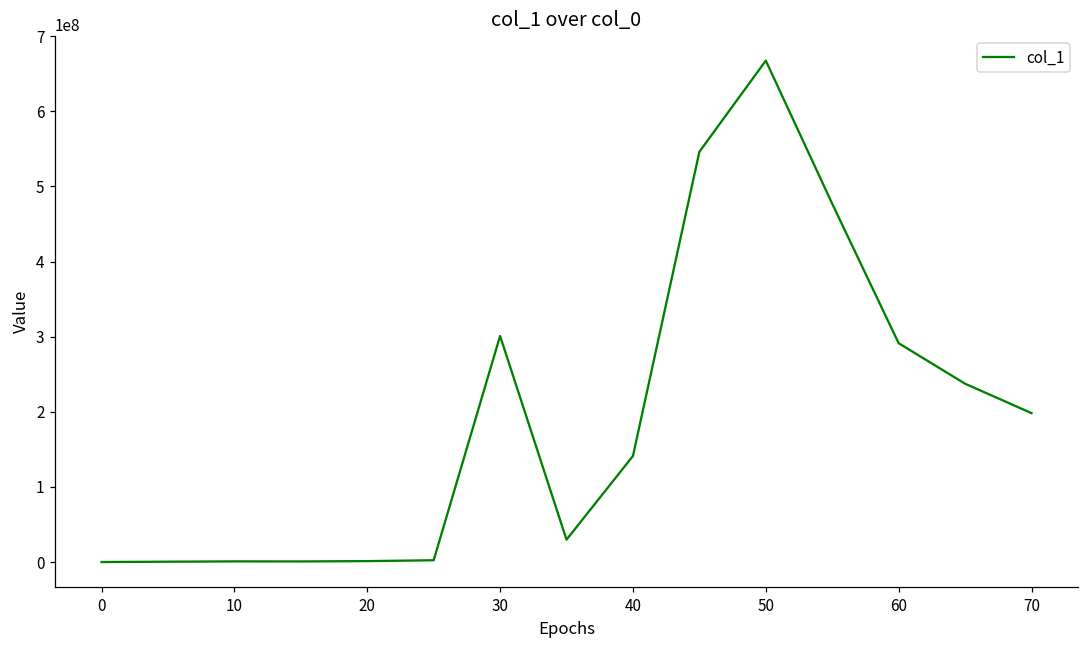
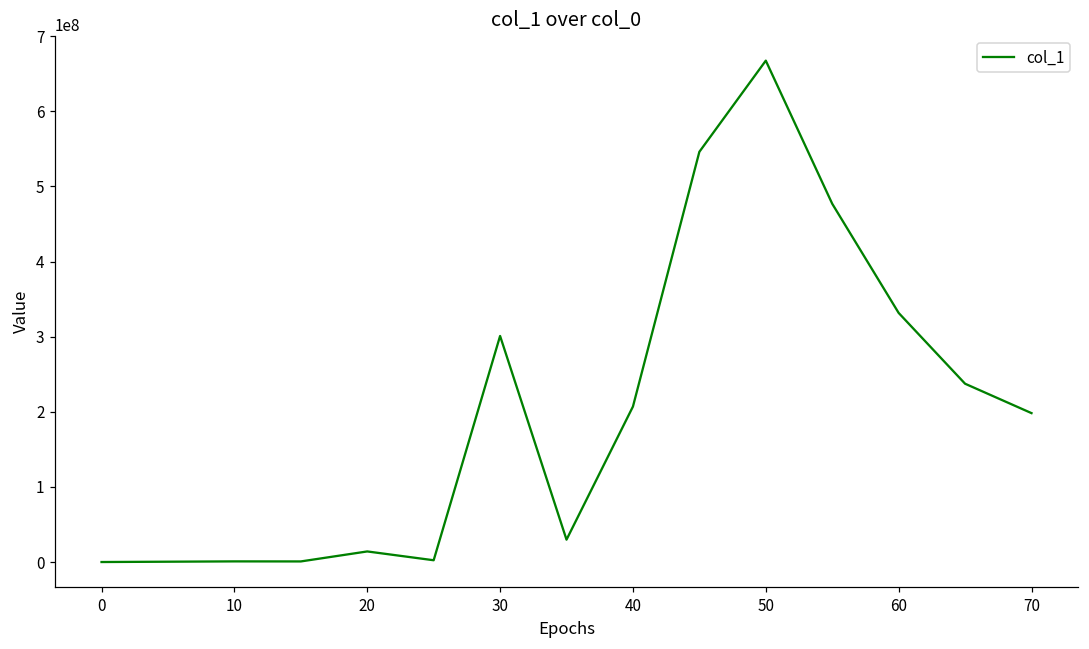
20: 0 -> 10000000
40: 140000000 -> 210000000
60: 290000000 -> 330000000
